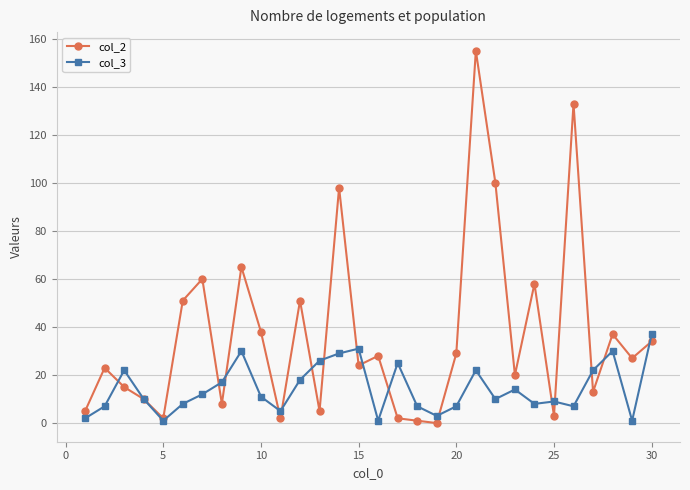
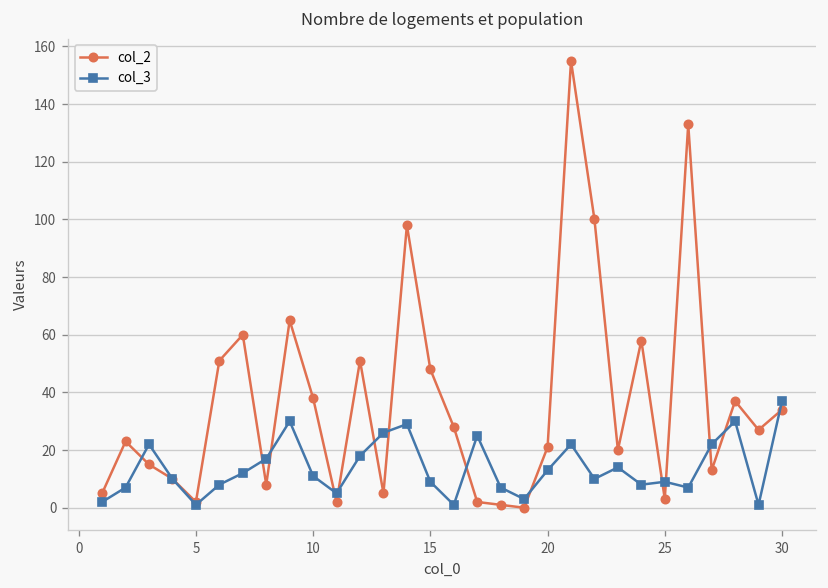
col_2, 15: 24 -> 48
col_3, 15: 31 -> 9
col_2, 20: 29 -> 21
col_3, 20: 7 -> 13
